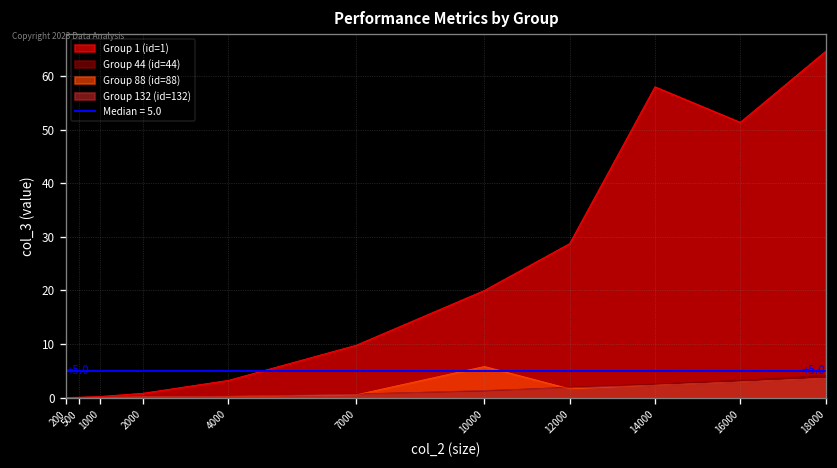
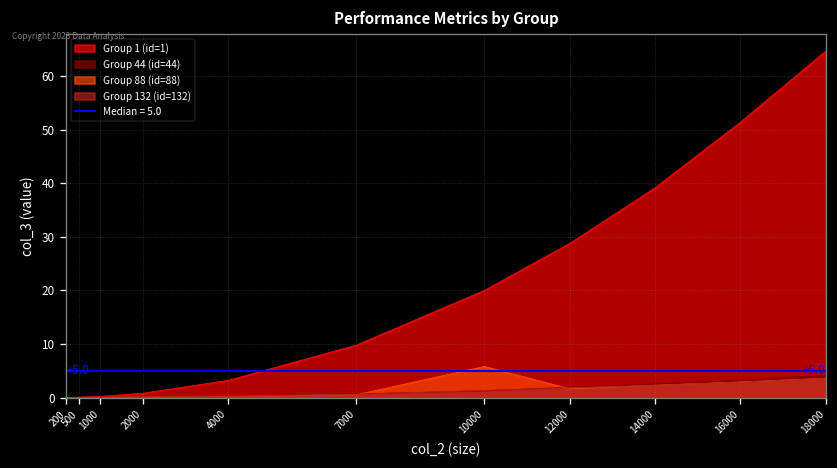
Group 1 (id=1), 14000: 58 -> 39
